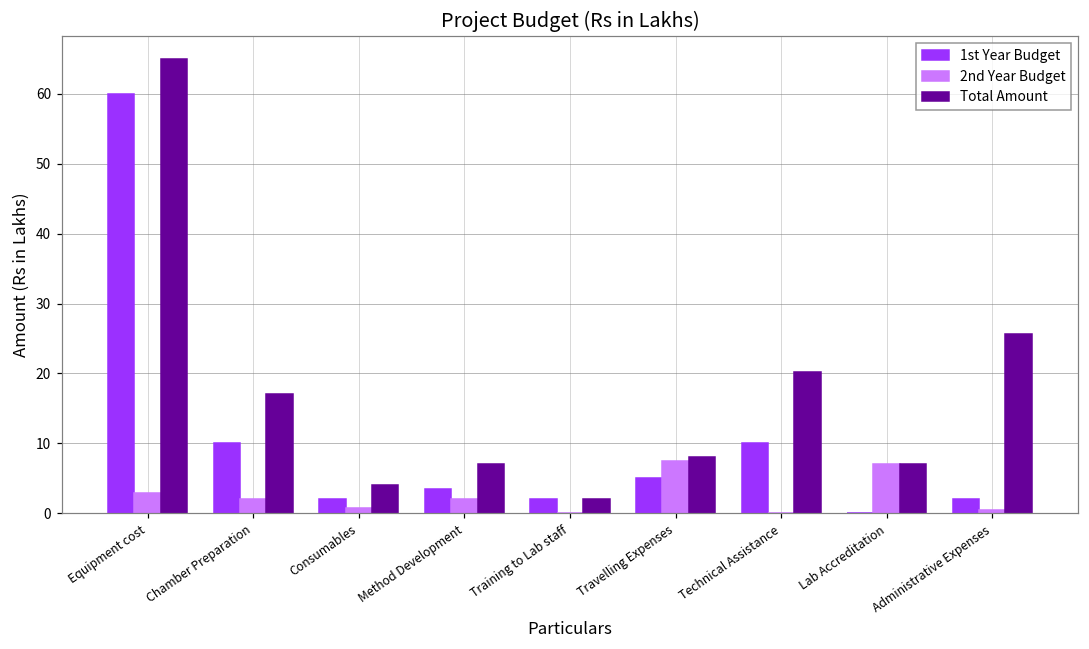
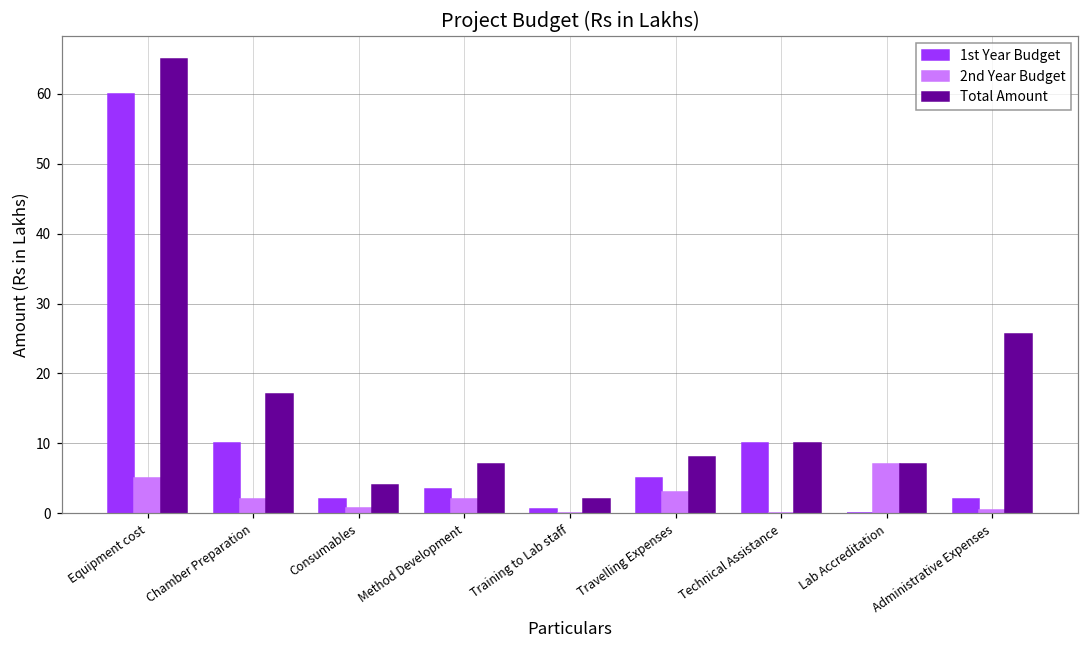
2nd Year Budget, Equipment cost: 3 -> 5
1st Year Budget, Training to Lab staff: 2 -> 1
2nd Year Budget, Travelling Expenses: 8 -> 3
Total Amount, Technical Assistance: 20 -> 10
